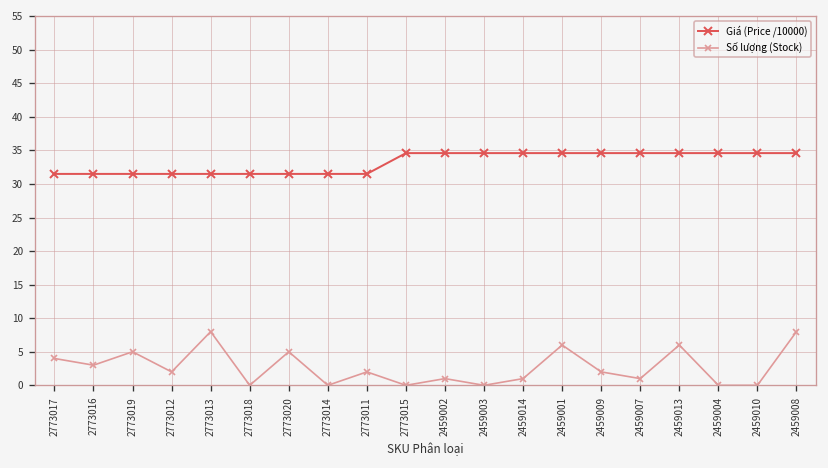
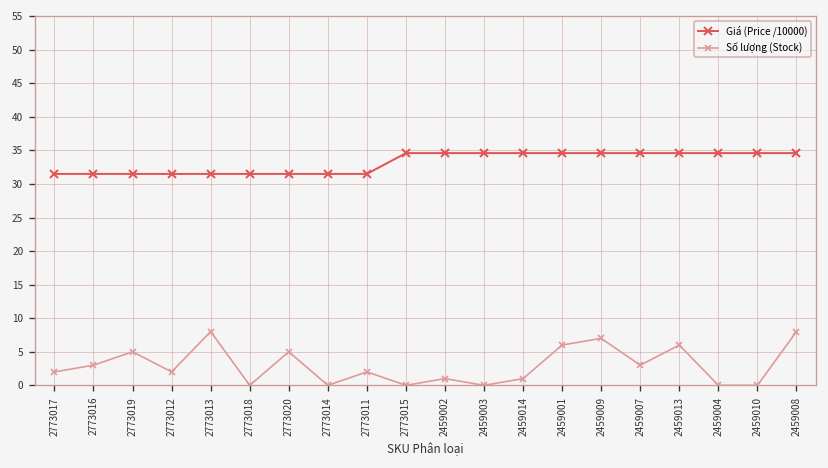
Số lượng (Stock), 2773017: 4 -> 2
Số lượng (Stock), 2459009: 2 -> 7
Số lượng (Stock), 2459007: 1 -> 3
